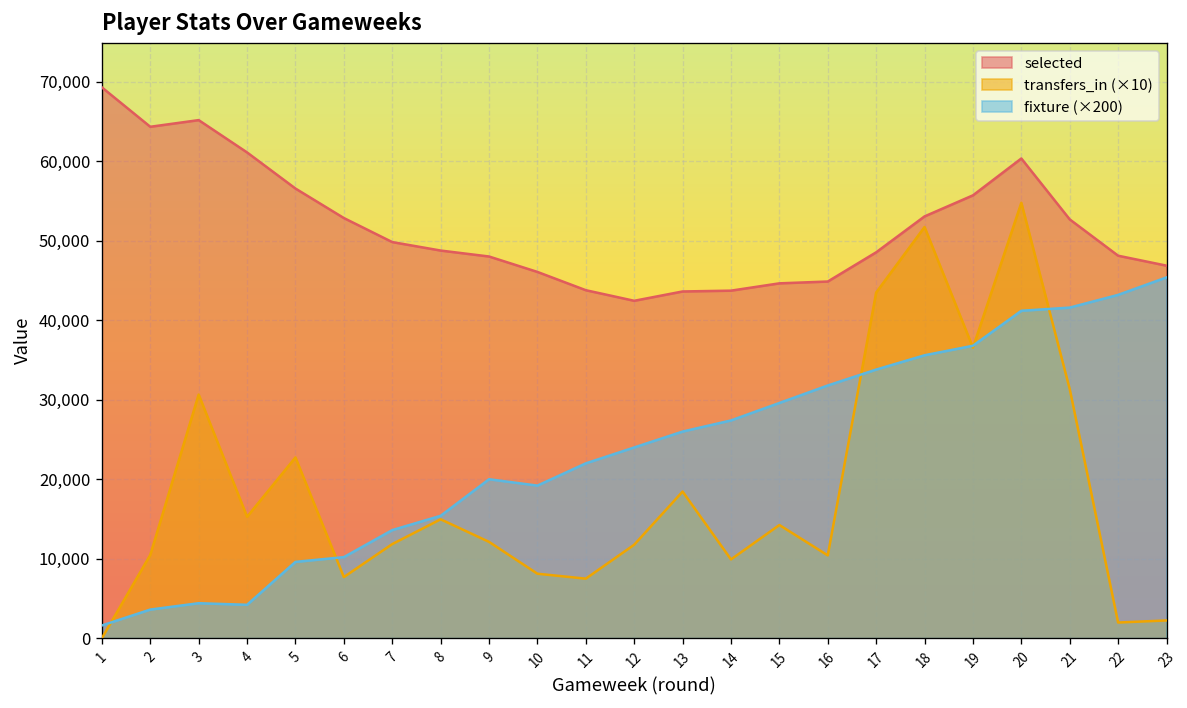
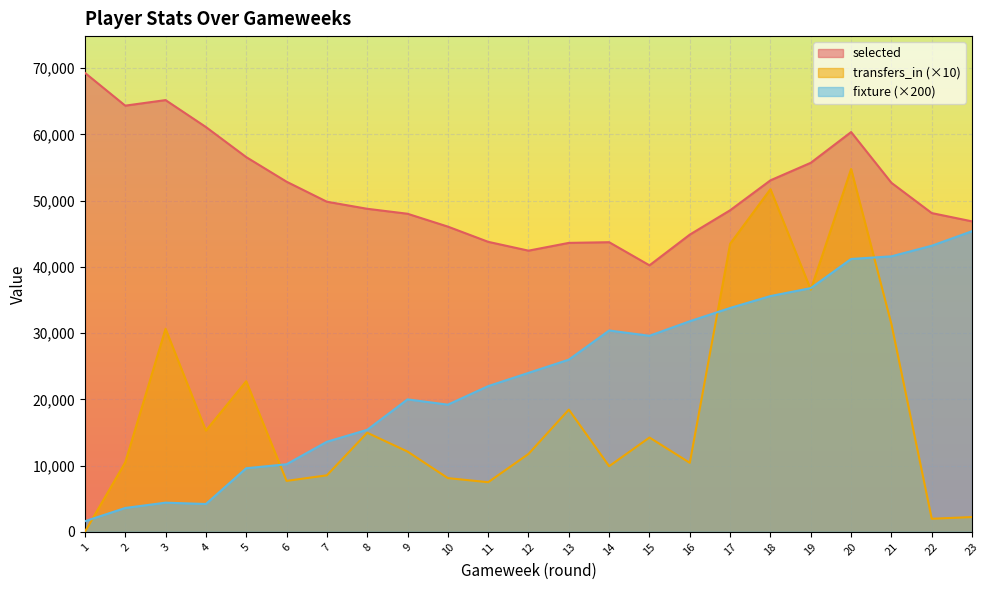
transfers_in (×10), 7: 12,000 -> 9,000
fixture (×200), 14: 27,000 -> 30,000
selected, 15: 45,000 -> 40,000
